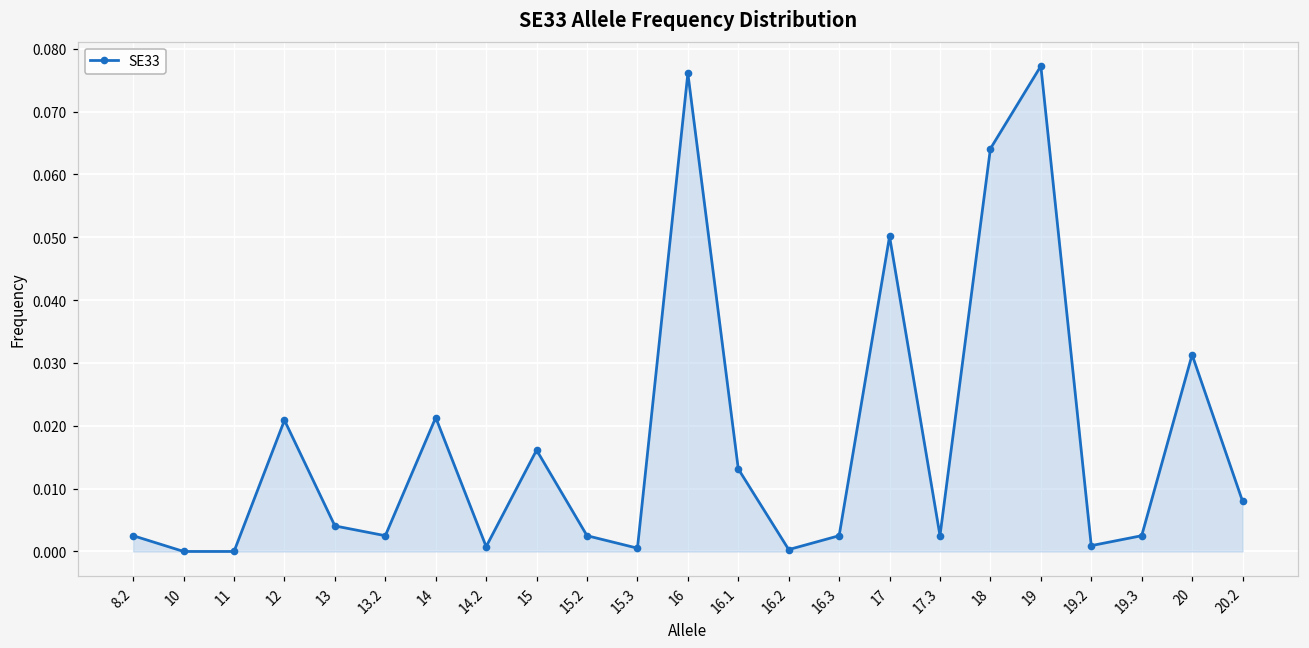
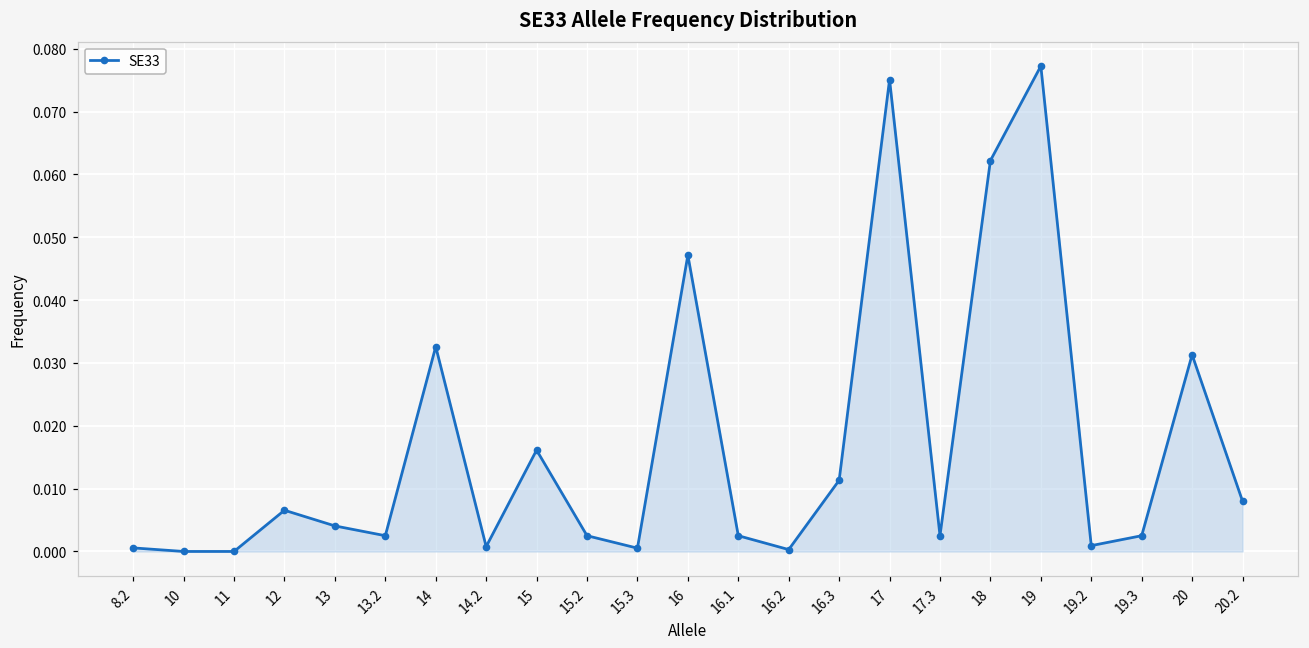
8.2: 0.003 -> 0.001
12: 0.021 -> 0.007
14: 0.021 -> 0.033
16: 0.076 -> 0.047
16.1: 0.013 -> 0.003
16.3: 0.003 -> 0.011
17: 0.050 -> 0.075
18: 0.064 -> 0.062
